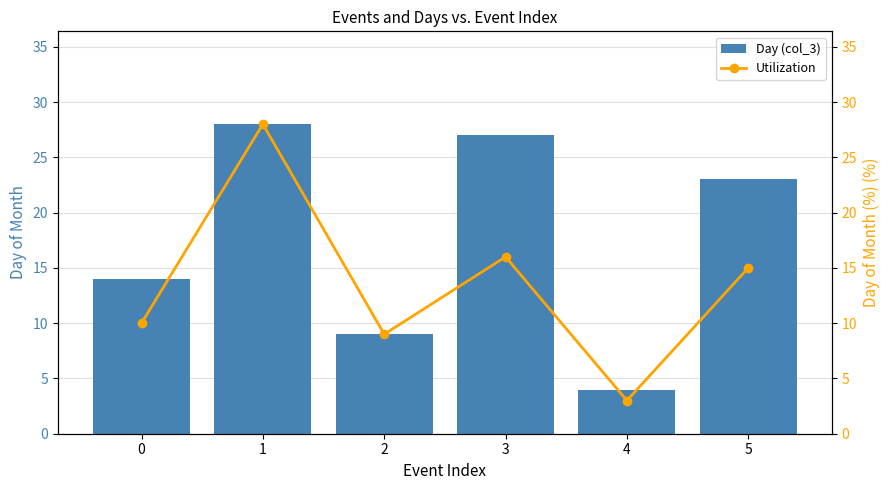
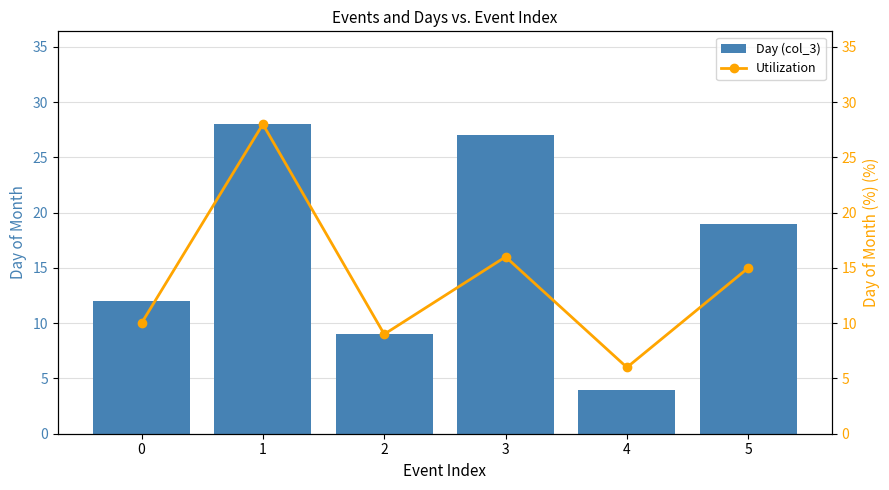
Day (col_3), 0: 14 -> 12
Day (col_3), 5: 23 -> 19
Utilization, 4: 3 -> 6
